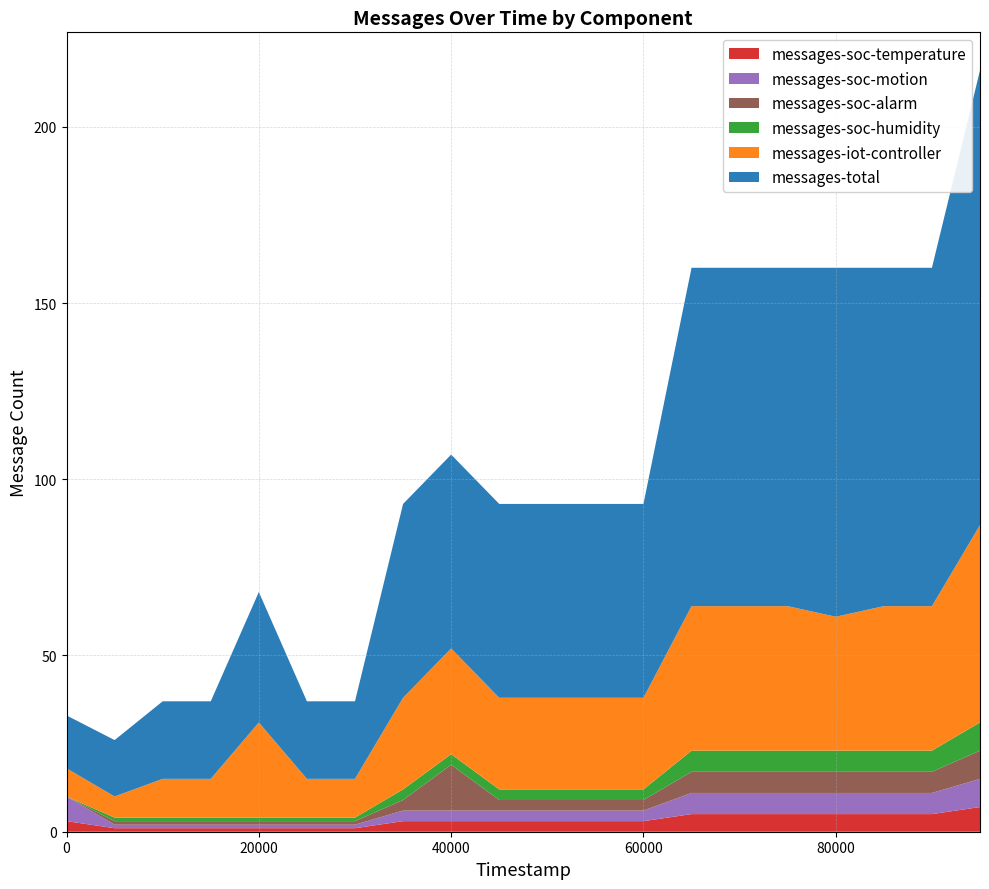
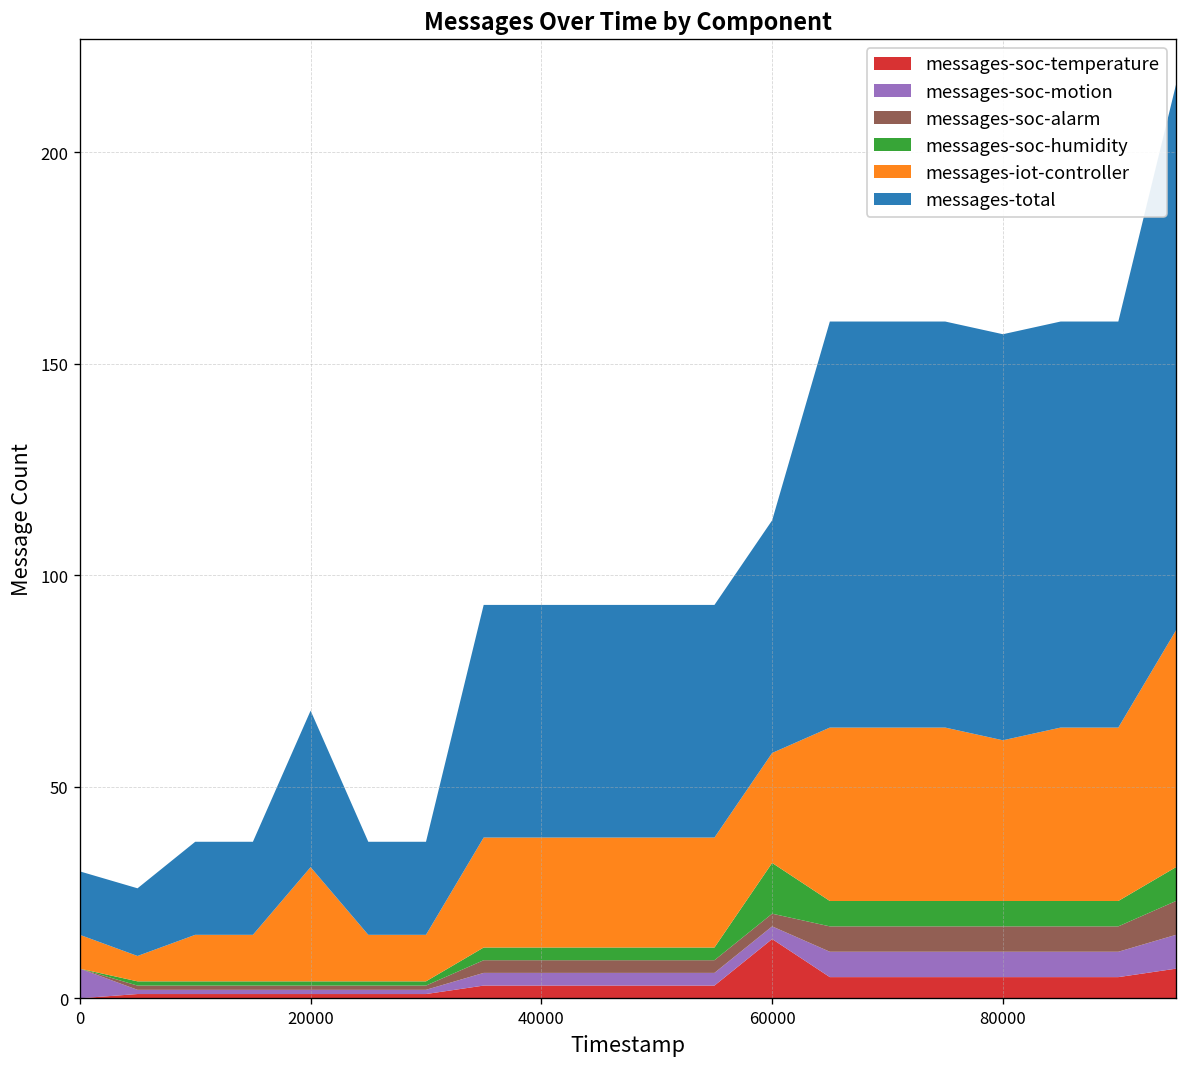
messages-soc-temperature, 0: 3 -> 0
messages-soc-alarm, 40000: 13 -> 3
messages-iot-controller, 40000: 30 -> 26
messages-soc-temperature, 60000: 3 -> 14
messages-soc-humidity, 60000: 3 -> 12
messages-total, 80000: 99 -> 96
